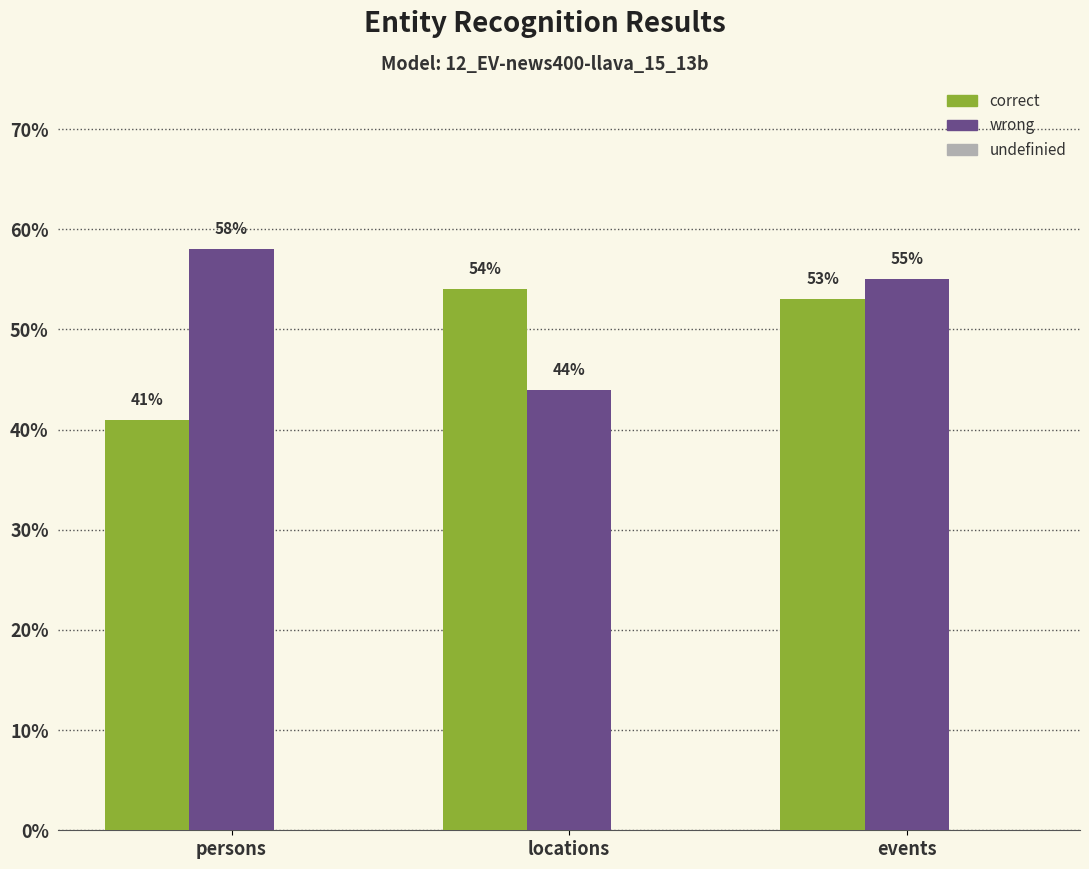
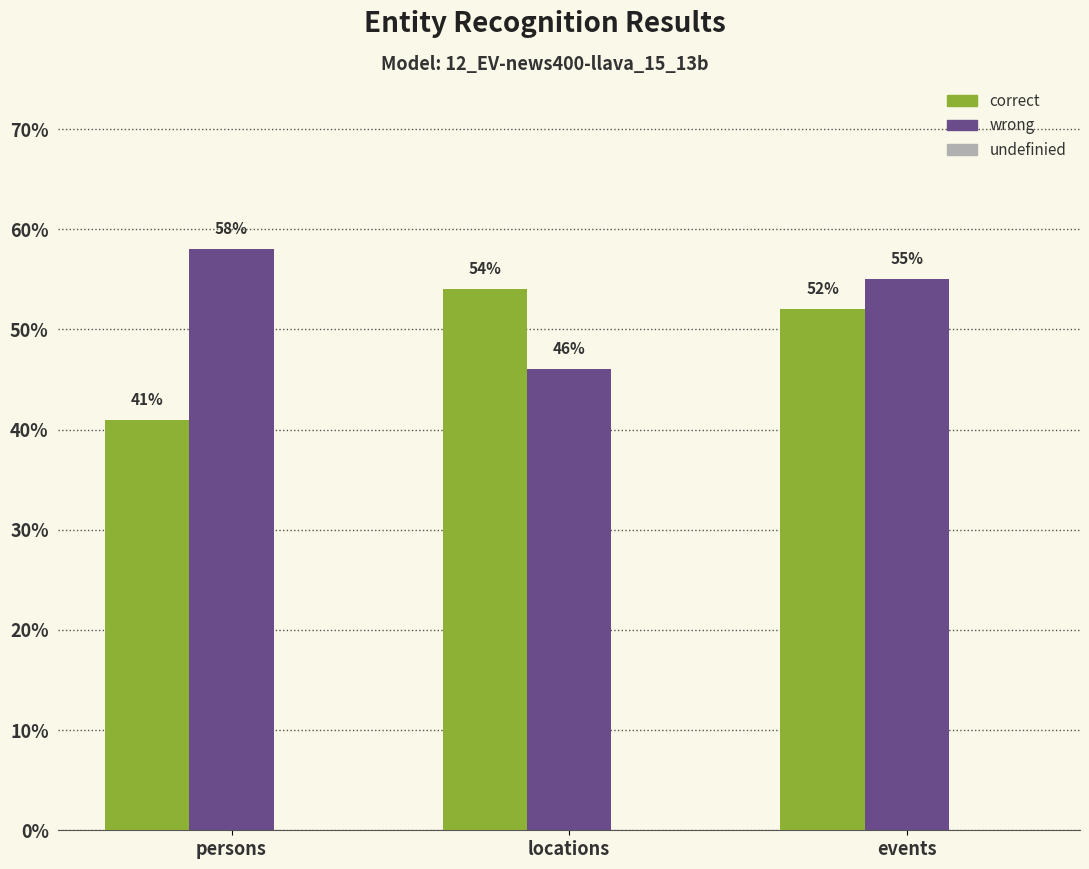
wrong, locations: 44% -> 46%
correct, events: 53% -> 52%
